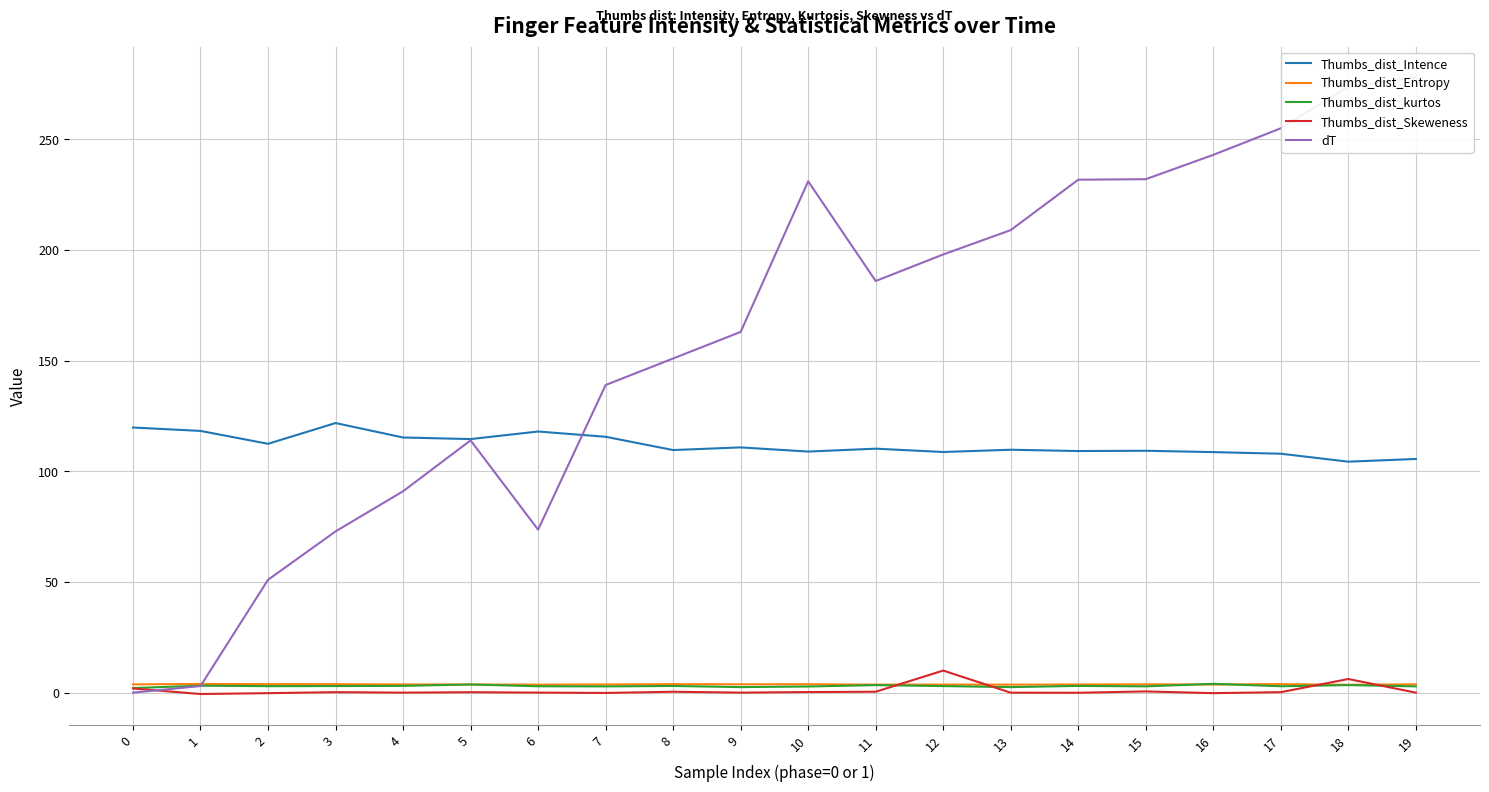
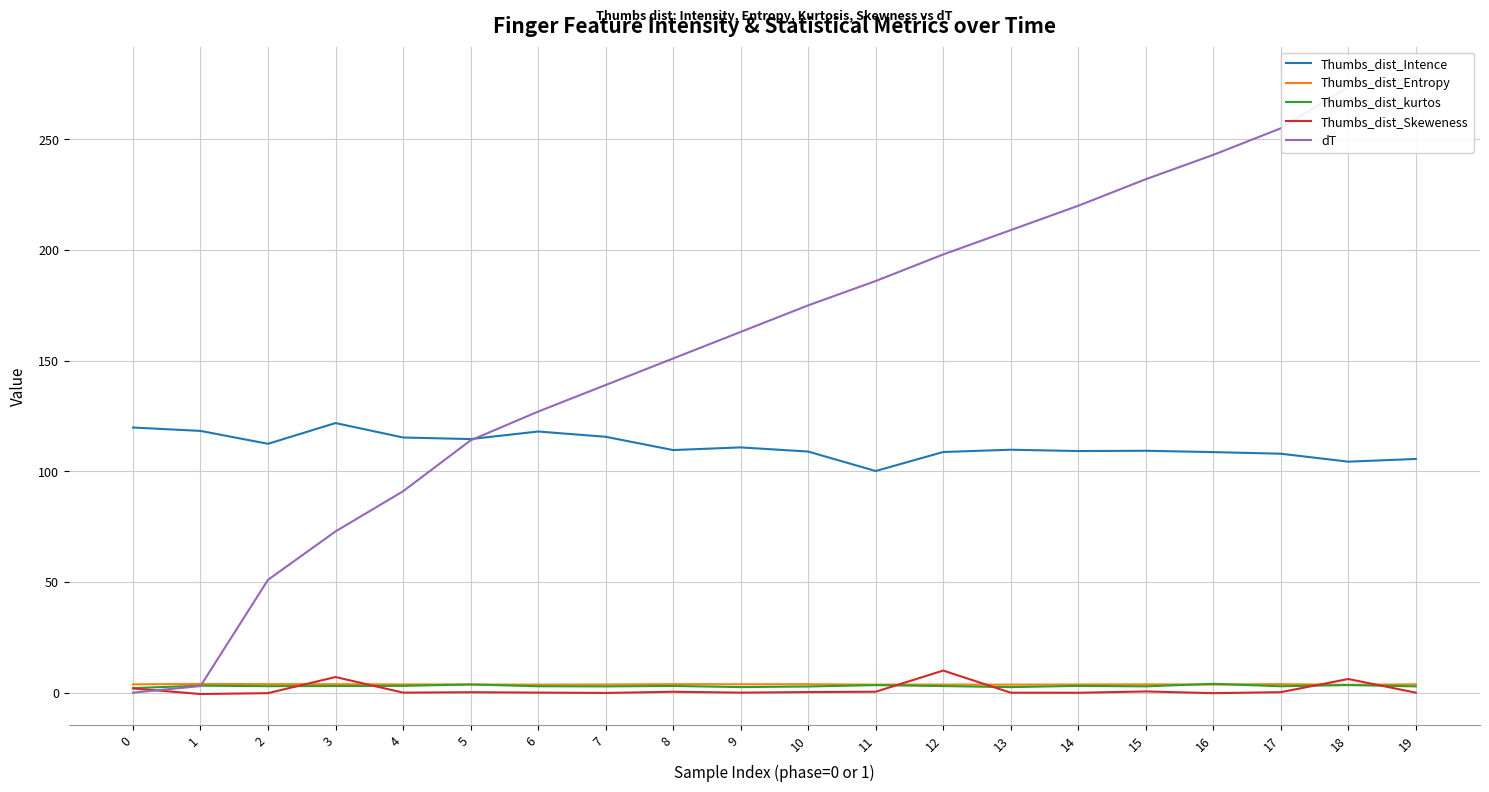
Thumbs_dist_Skeweness, 3: 0 -> 7
dT, 6: 74 -> 127
dT, 10: 231 -> 175
Thumbs_dist_Intence, 11: 110 -> 100
dT, 14: 232 -> 220
